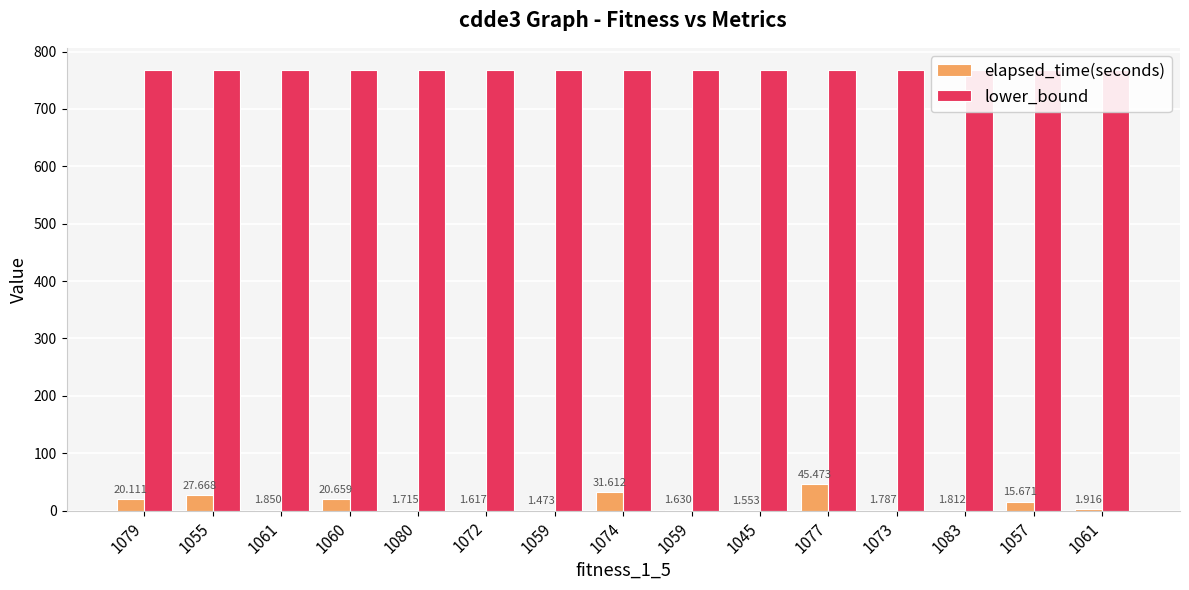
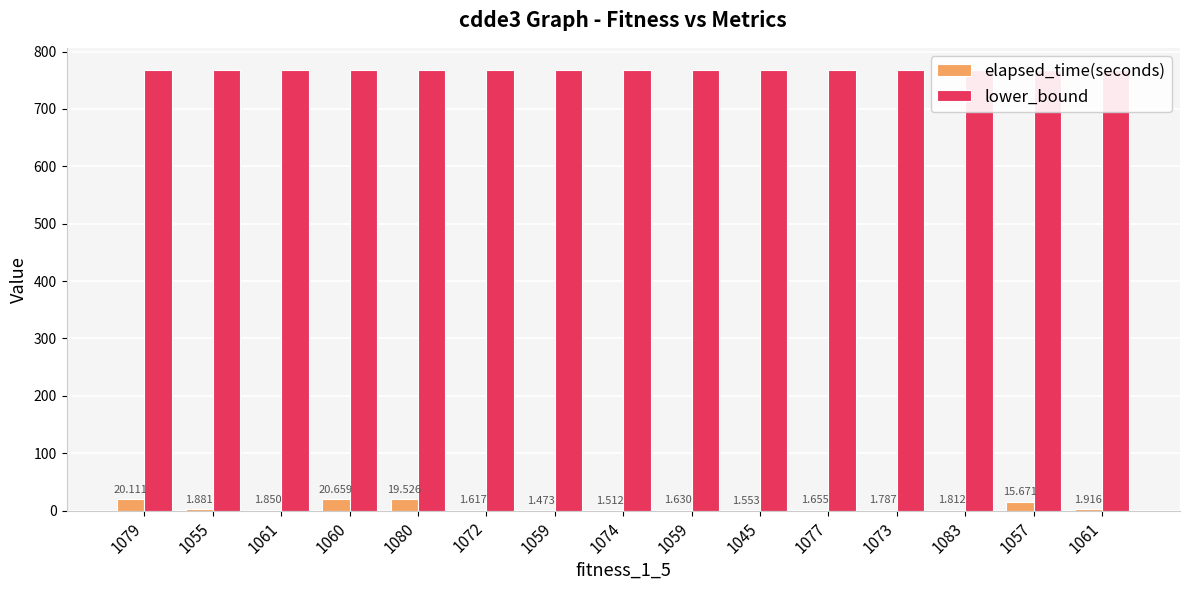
elapsed_time(seconds), 1055: 27.668 -> 1.881
elapsed_time(seconds), 1080: 1.715 -> 19.526
elapsed_time(seconds), 1074: 31.612 -> 1.512
elapsed_time(seconds), 1077: 45.473 -> 1.655
